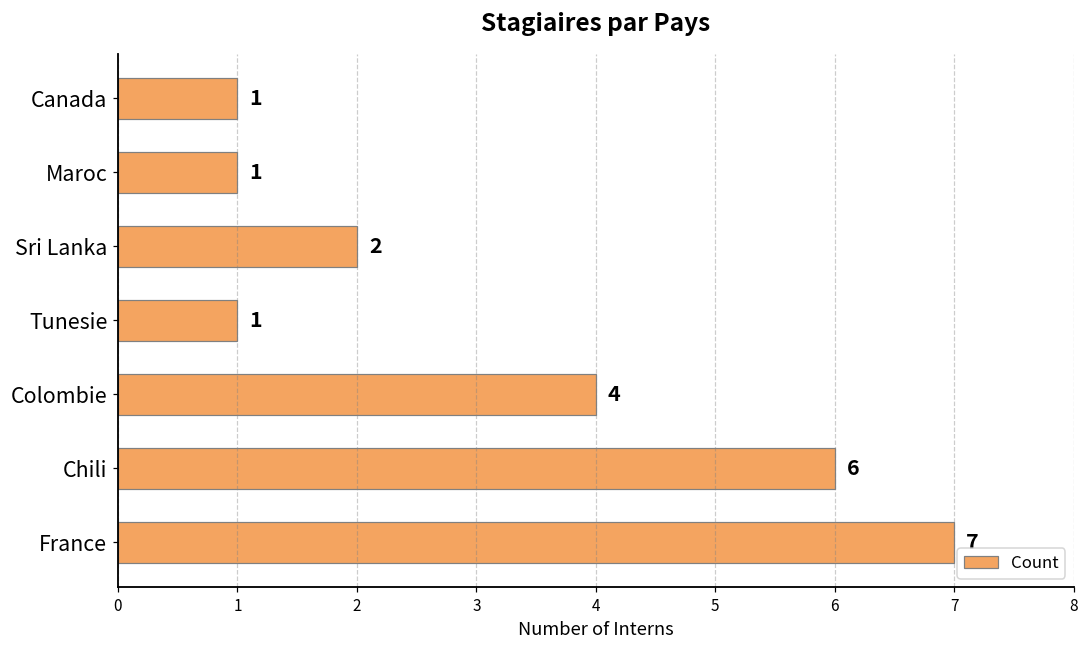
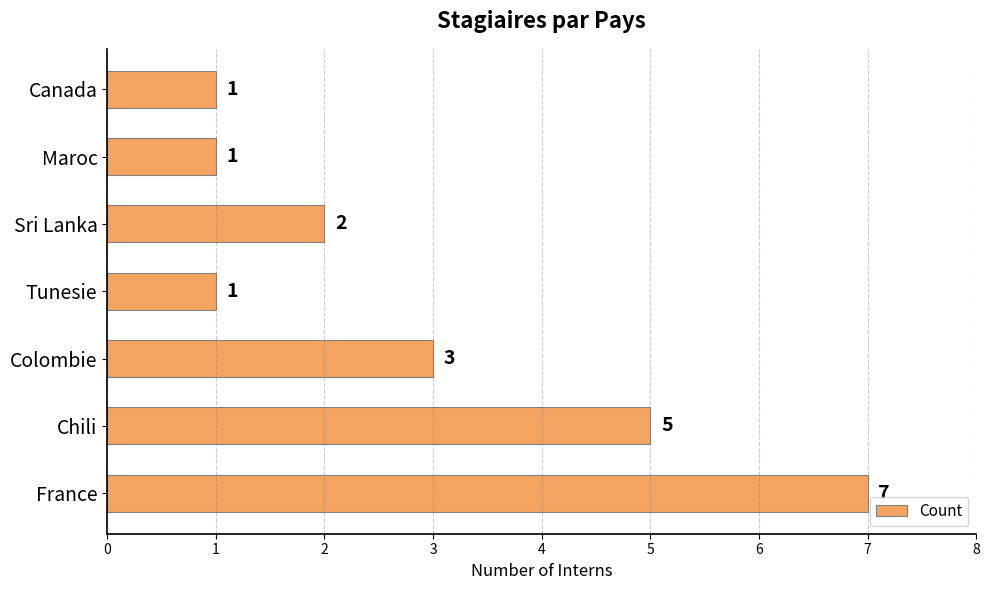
Colombie: 4 -> 3
Chili: 6 -> 5
